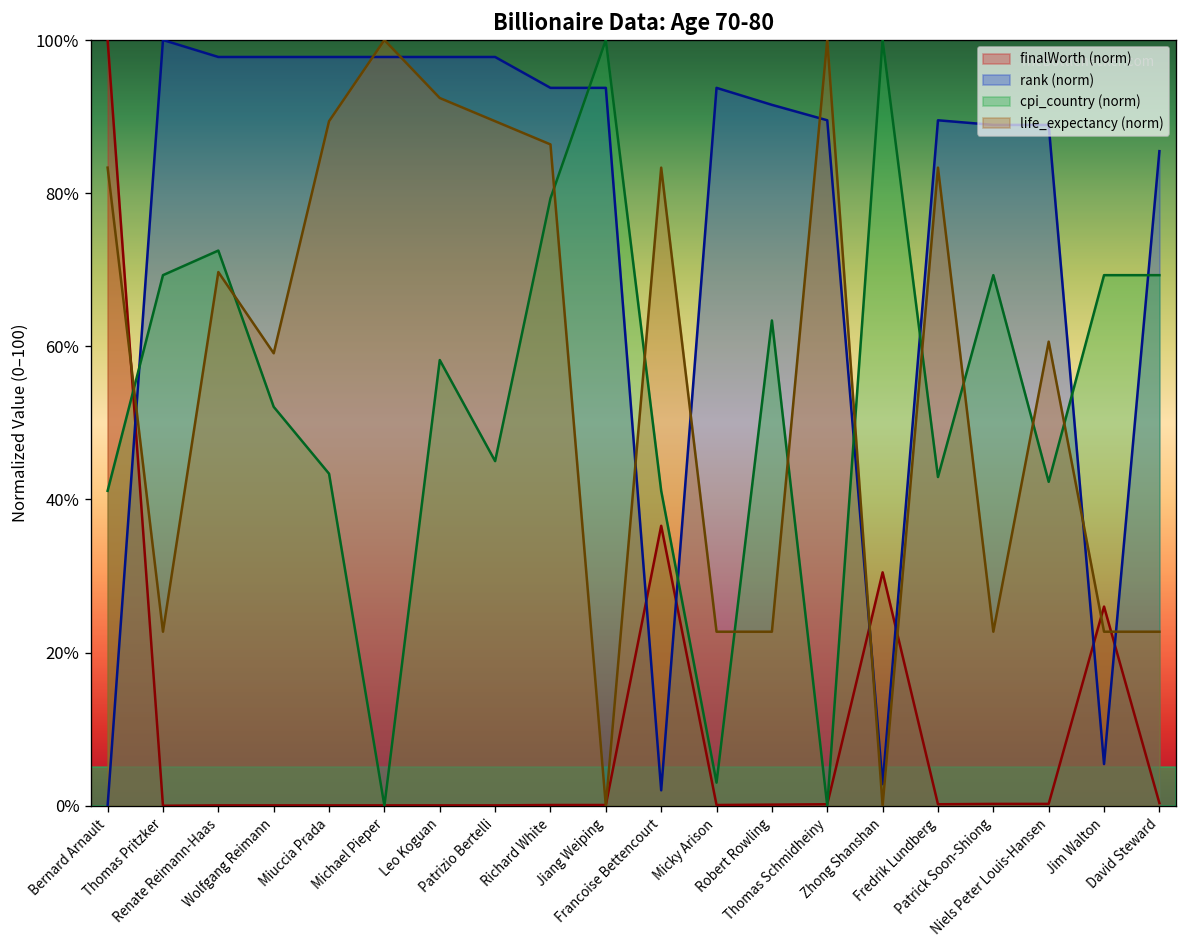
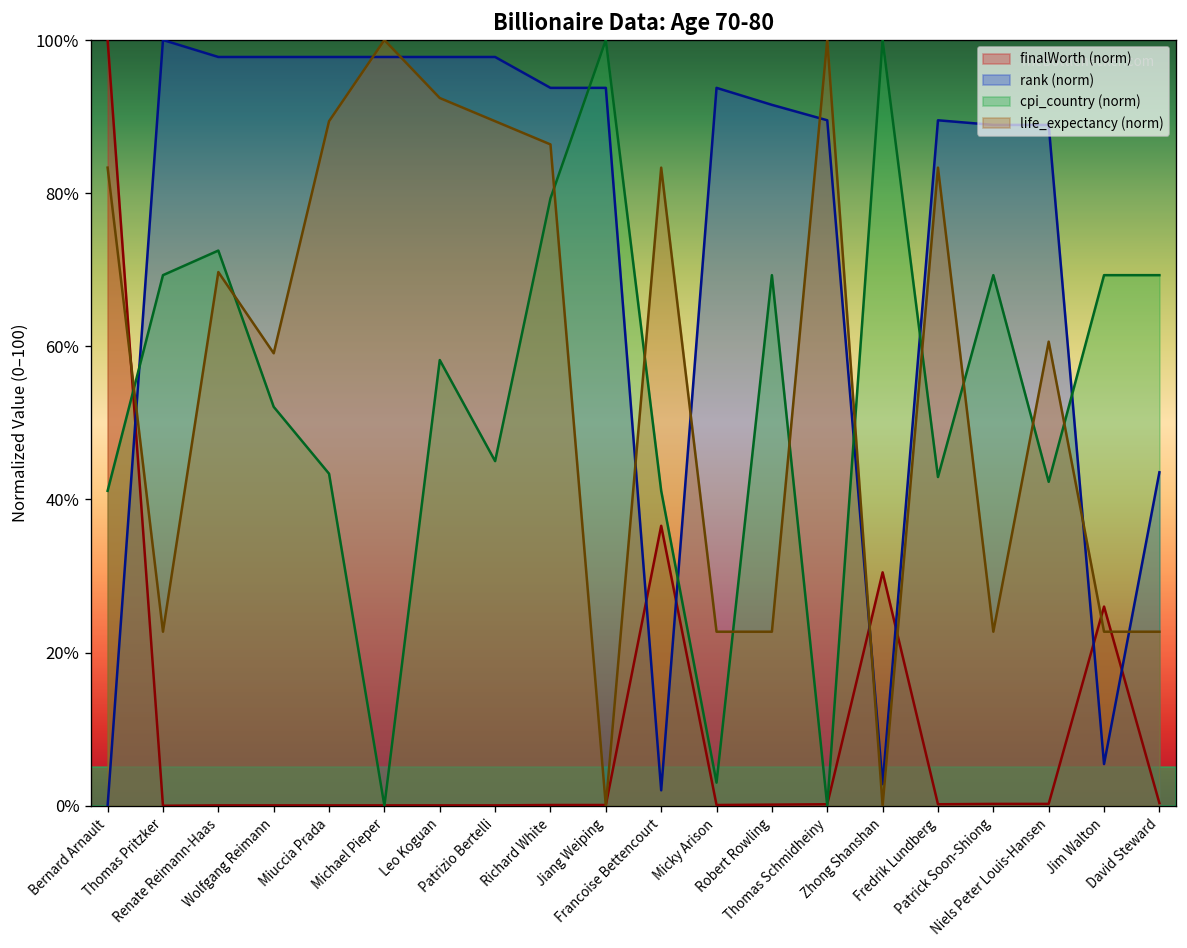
cpi_country (norm), Robert Rowling: 63% -> 69%
rank (norm), David Steward: 85% -> 44%
